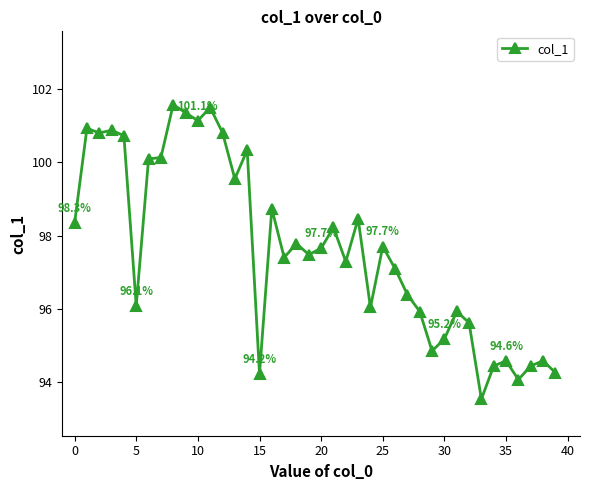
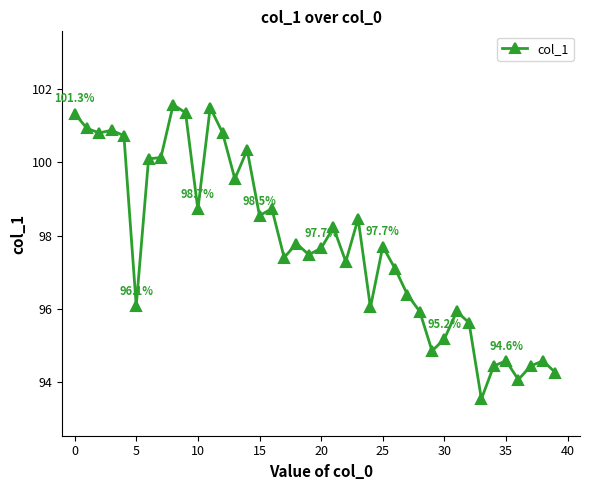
0: 98.3% -> 101.3%
10: 101.1% -> 98.7%
15: 94.2% -> 98.5%
